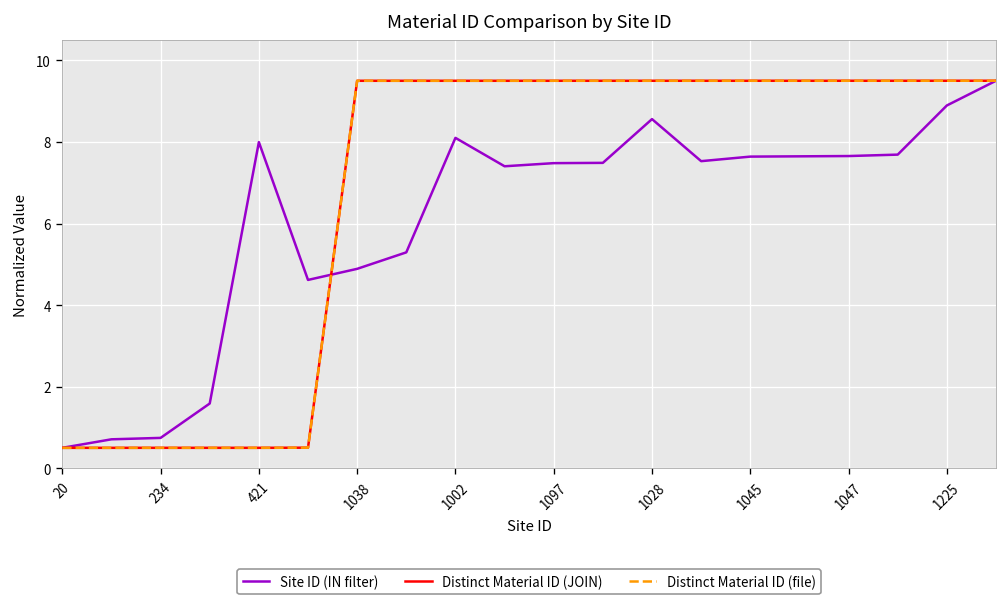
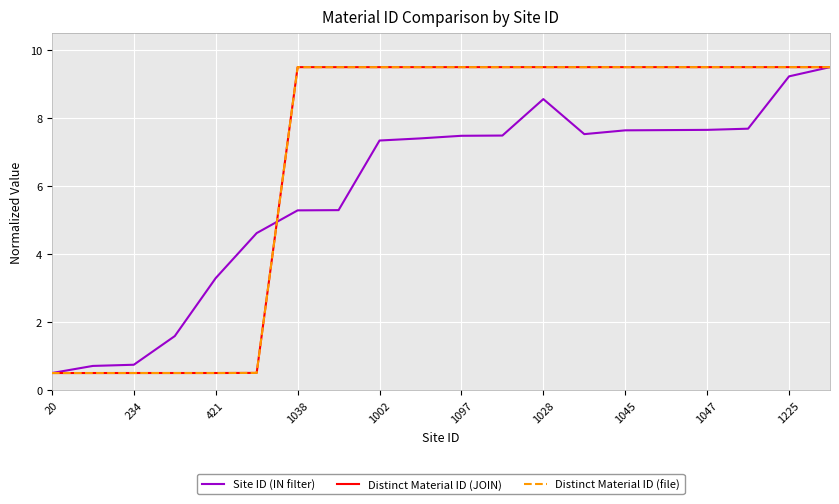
Site ID (IN filter), 421: 8.0 -> 3.3
Site ID (IN filter), 1038: 4.9 -> 5.3
Site ID (IN filter), 1002: 8.1 -> 7.3
Site ID (IN filter), 1225: 8.9 -> 9.2
